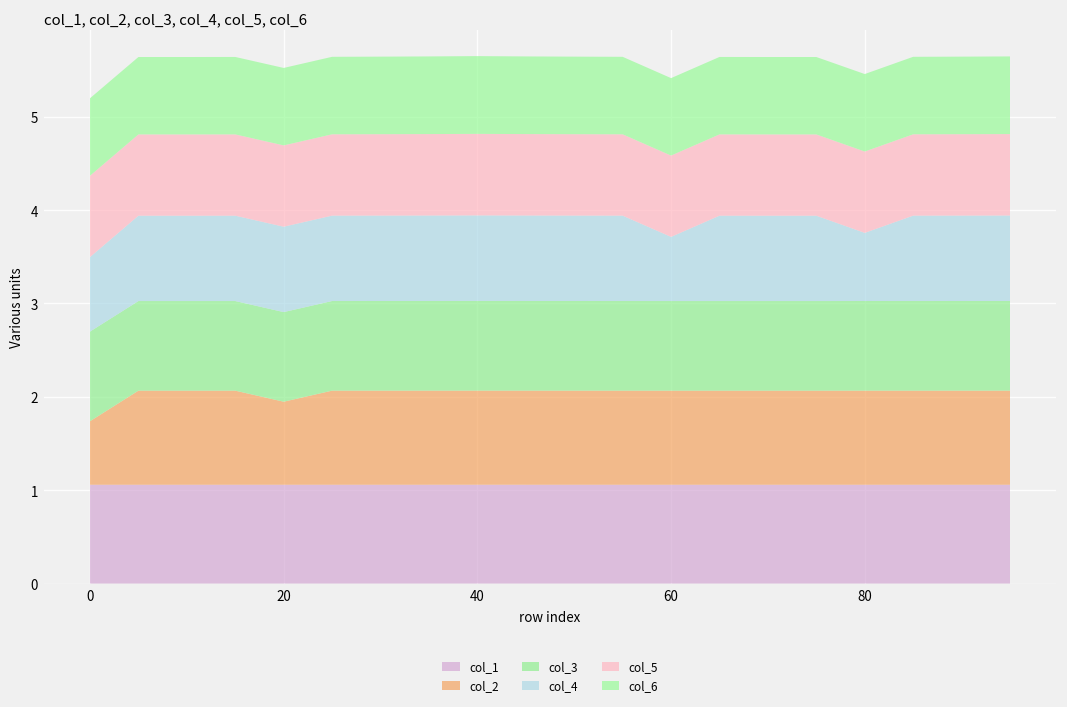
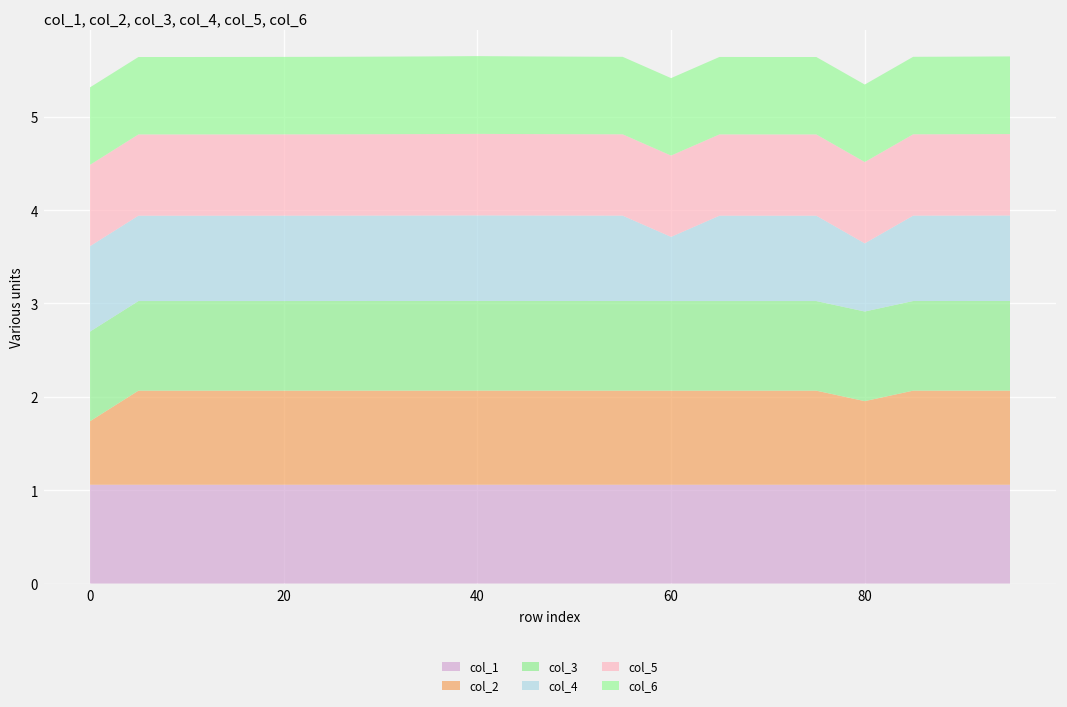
col_4, 0: 0.8 -> 0.9
col_2, 20: 0.9 -> 1.0
col_2, 80: 1.0 -> 0.9
